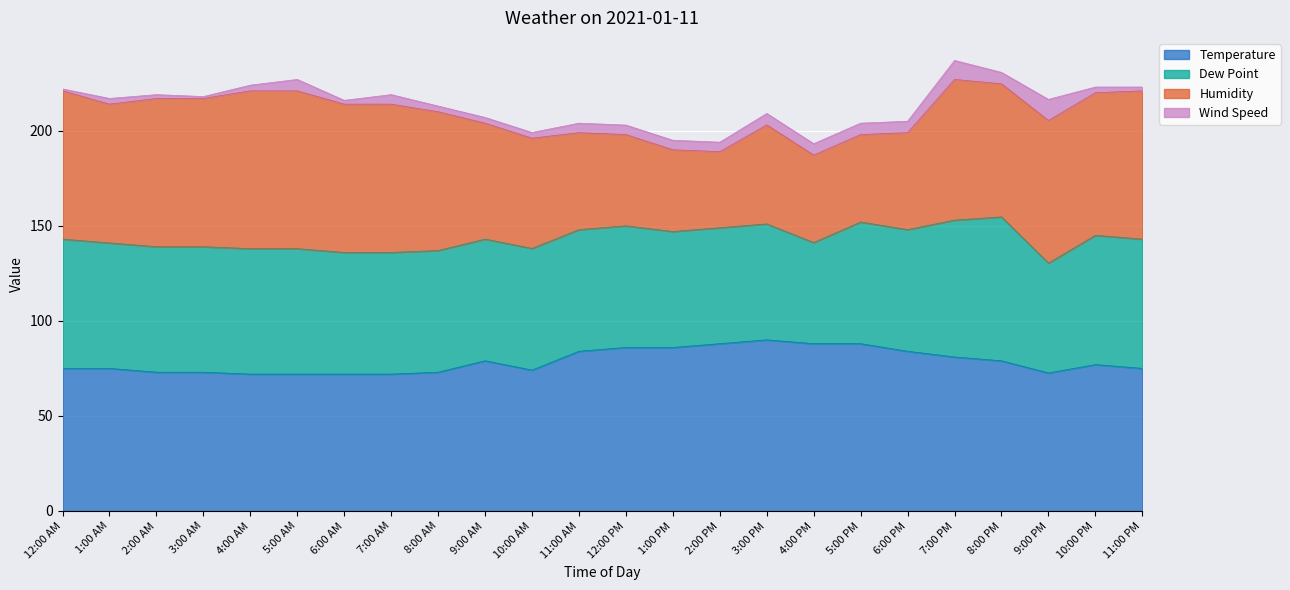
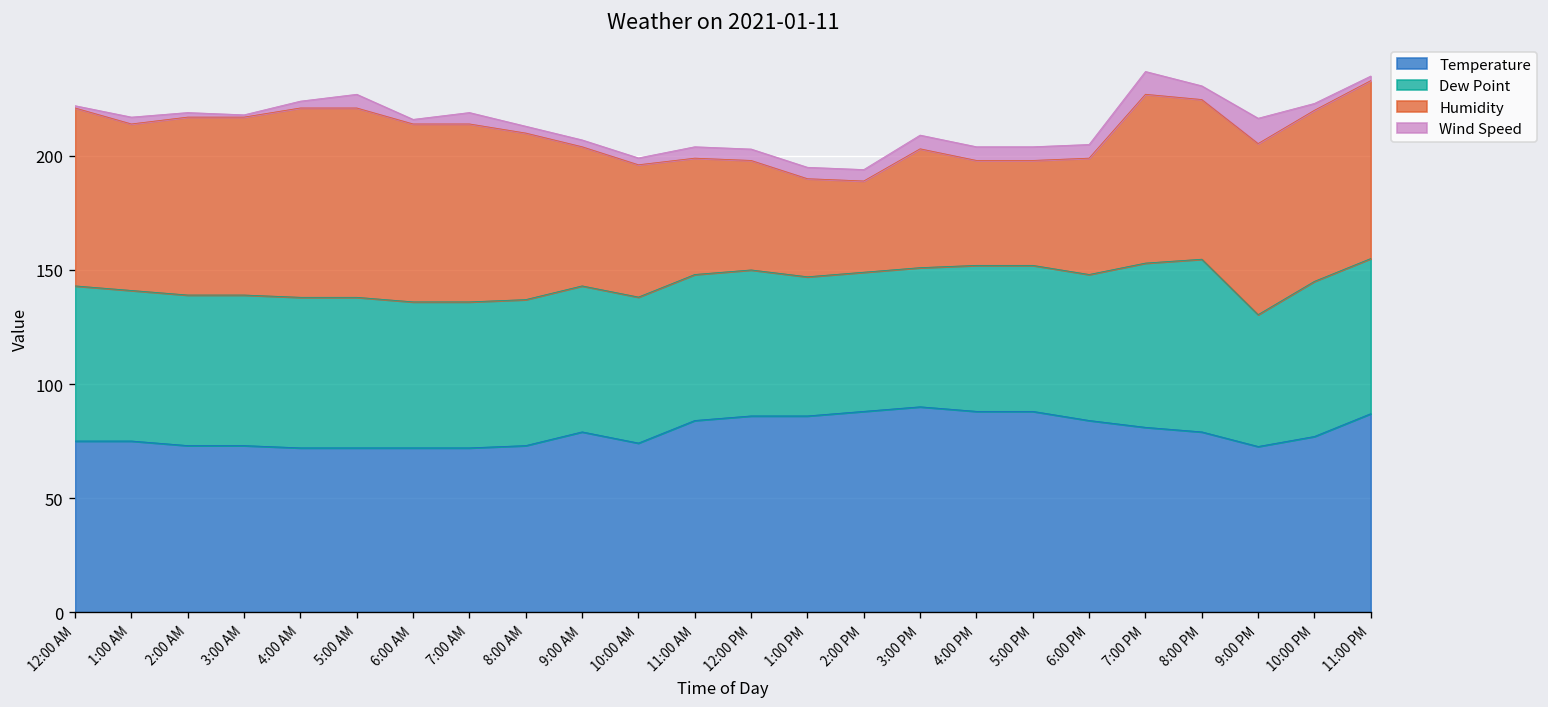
Dew Point, 4:00 PM: 53 -> 64
Temperature, 11:00 PM: 75 -> 87
